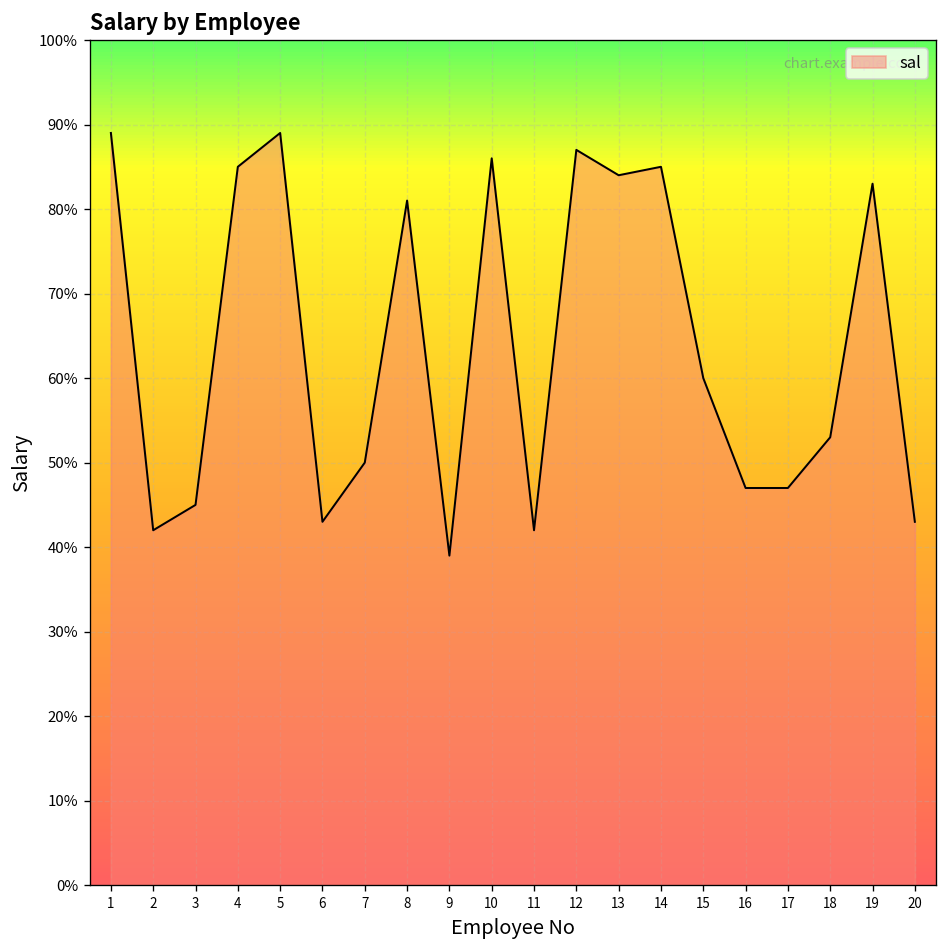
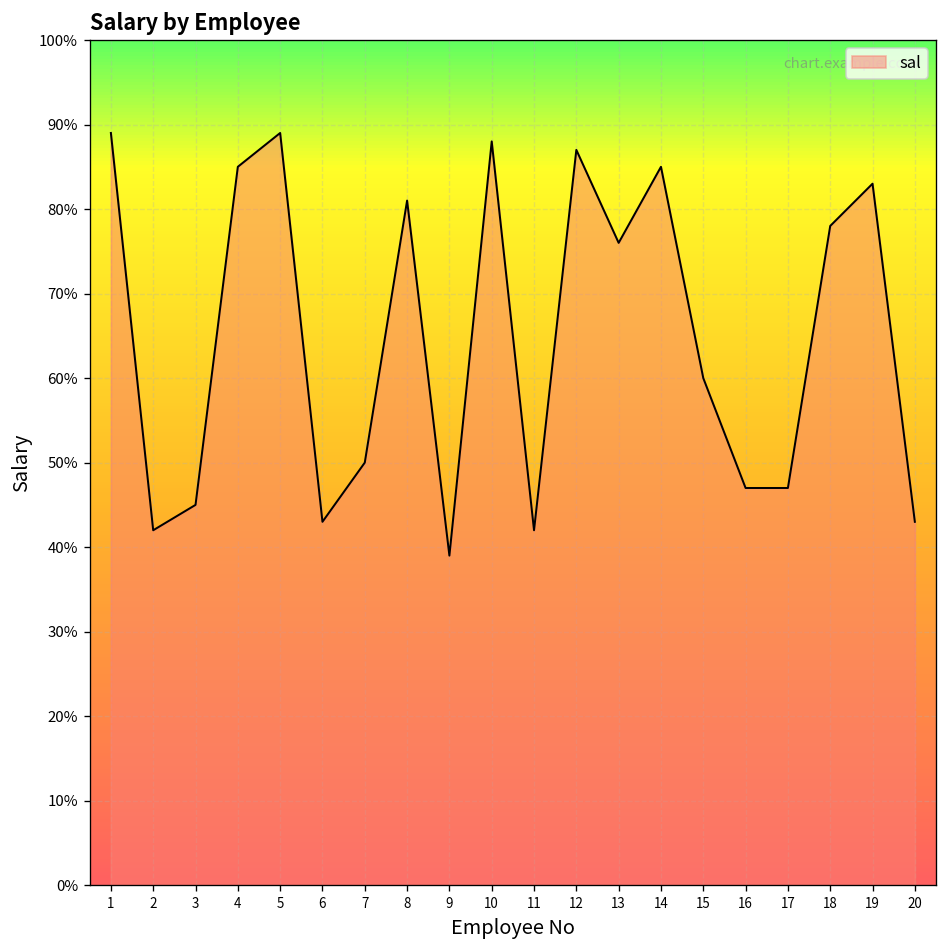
10: 86% -> 88%
13: 84% -> 76%
18: 53% -> 78%
